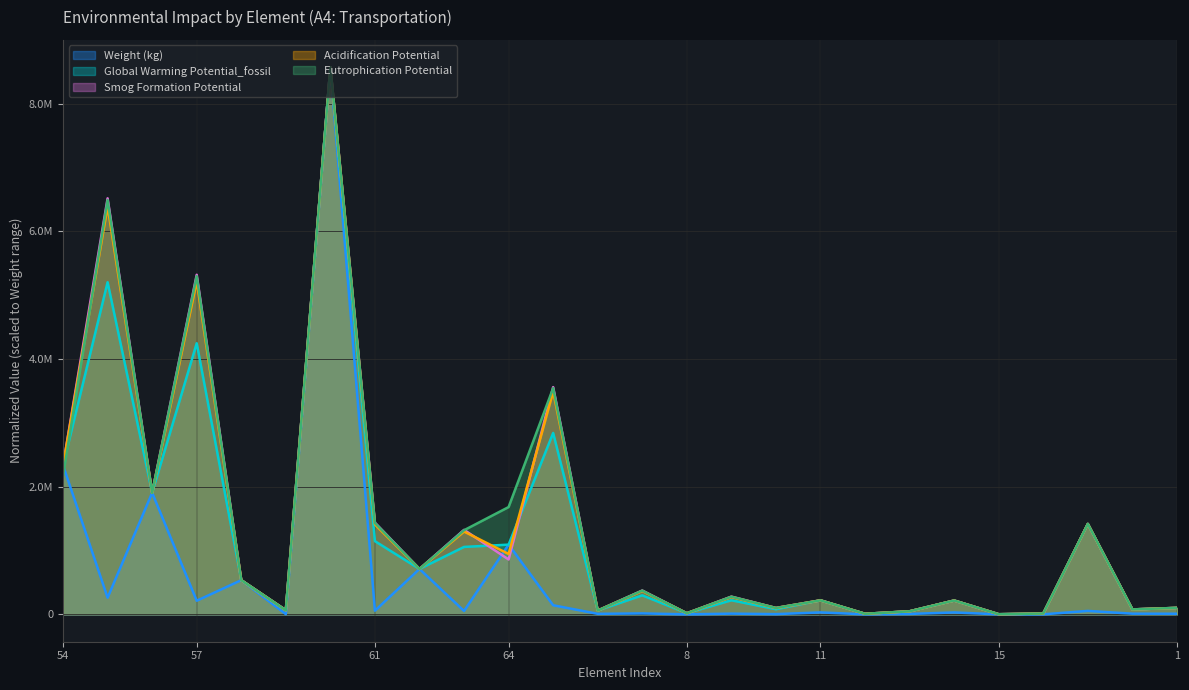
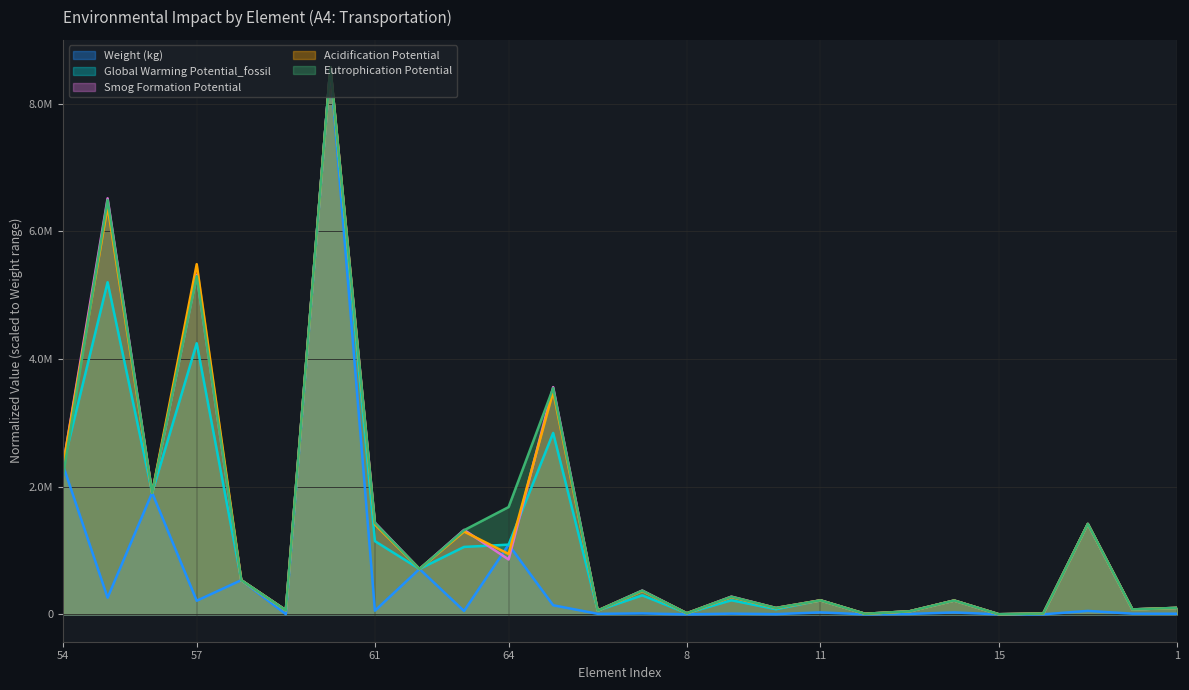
Acidification Potential, 57: 5200000 -> 5500000
